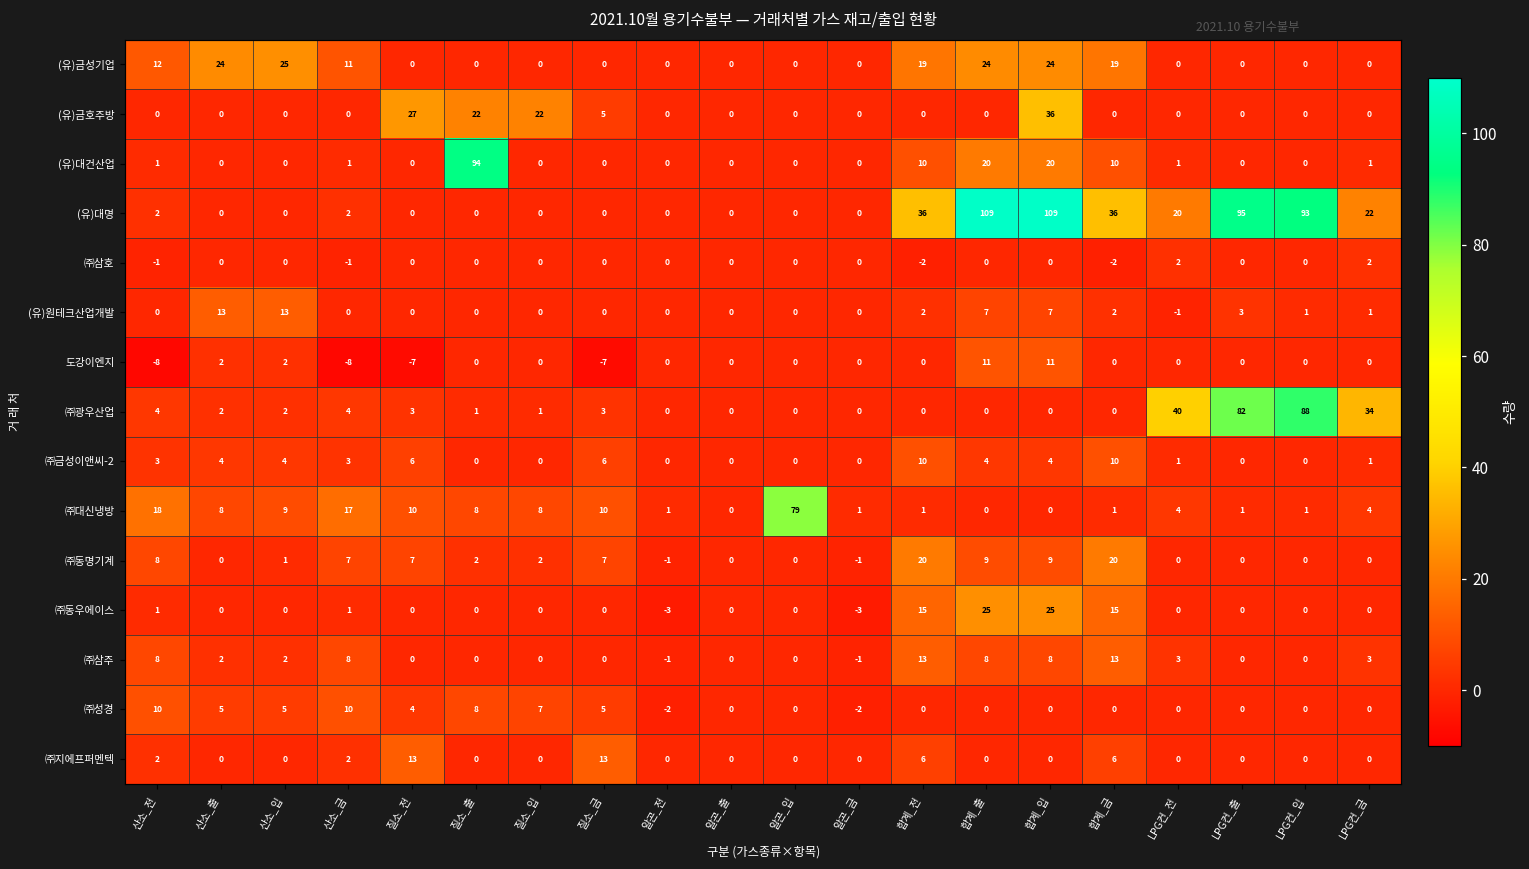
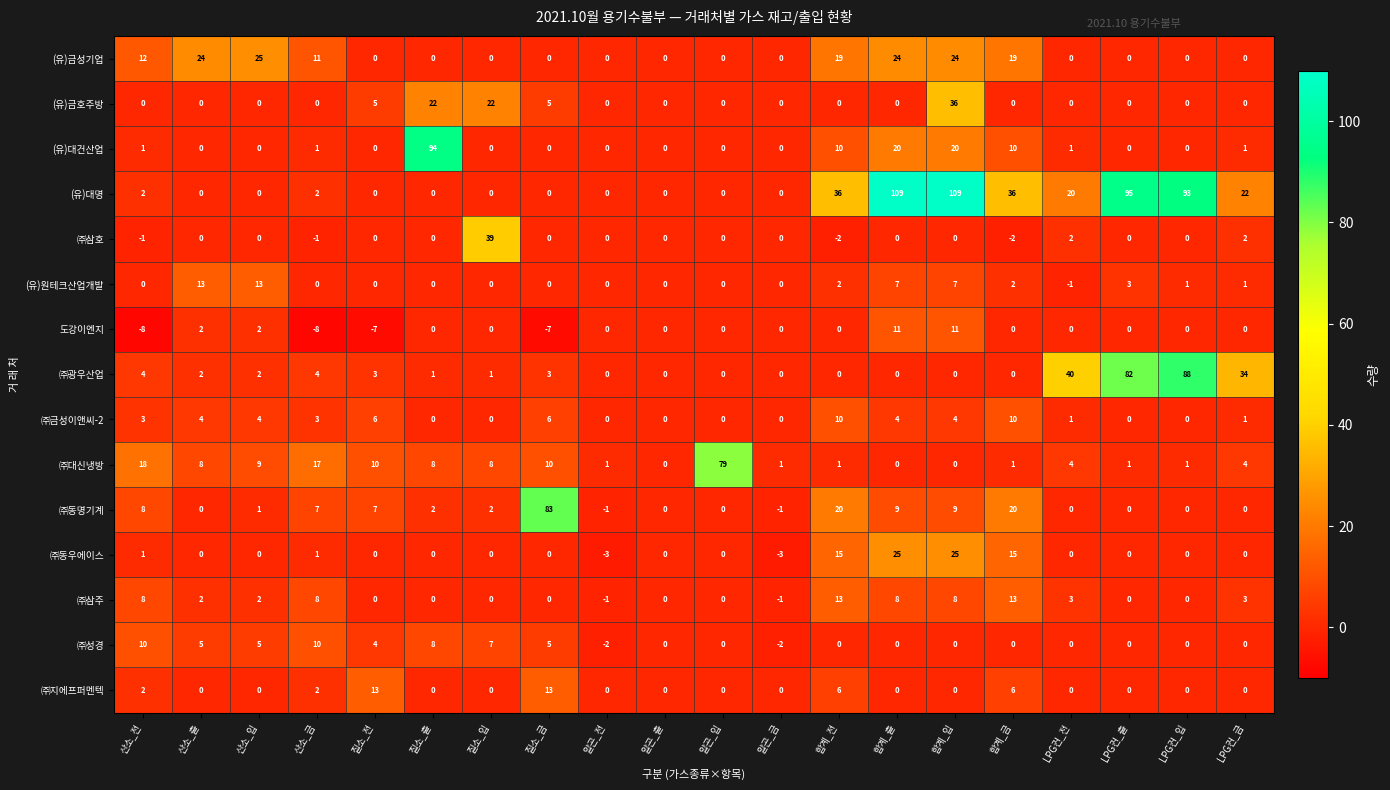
(유)금호주방, 질소_전: 27 -> 5
㈜삼호, 질소_입: 0 -> 39
㈜동명기계, 질소_금: 7 -> 83
